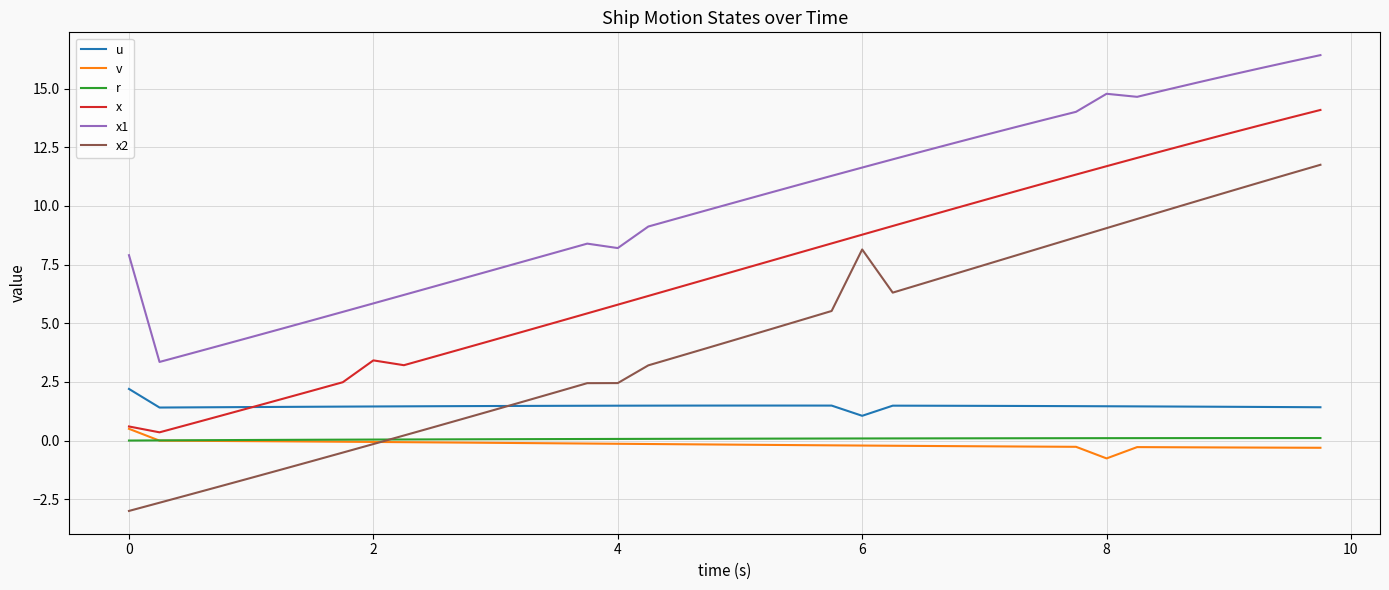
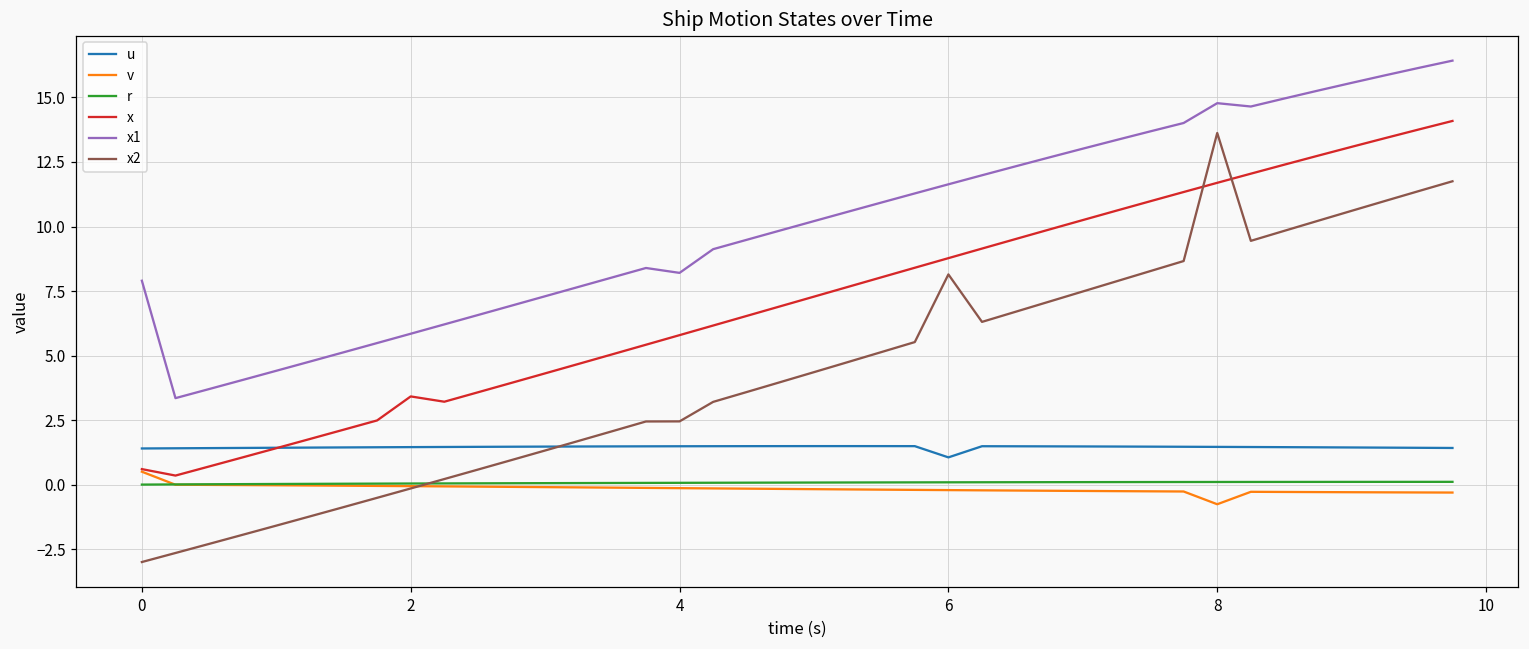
u, 0: 2.2 -> 1.4
x2, 8: 9.1 -> 13.6
